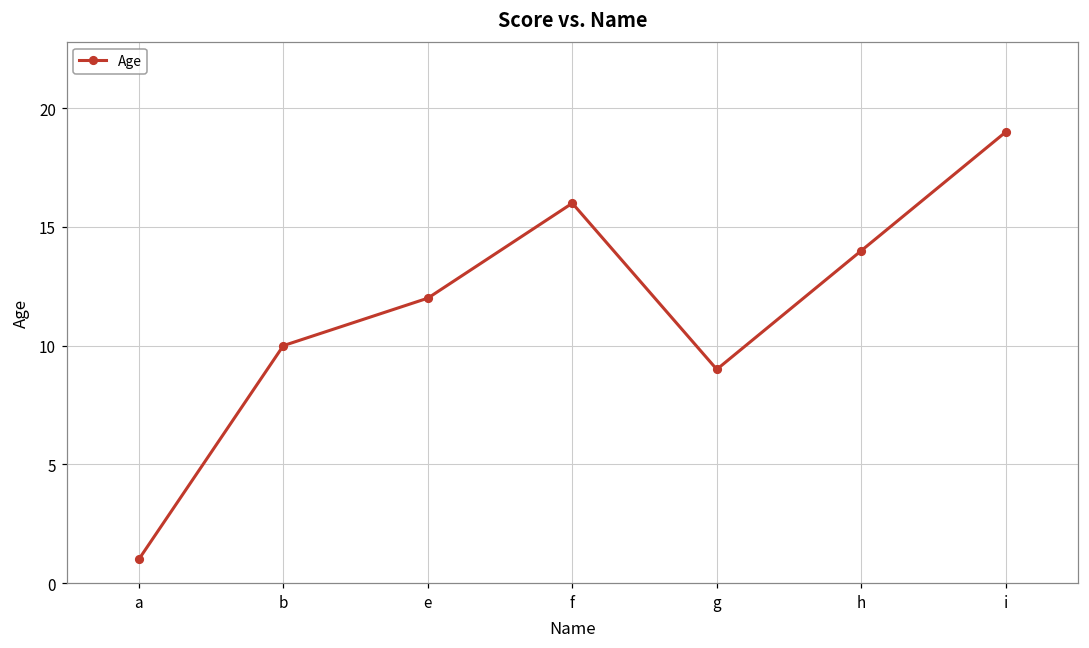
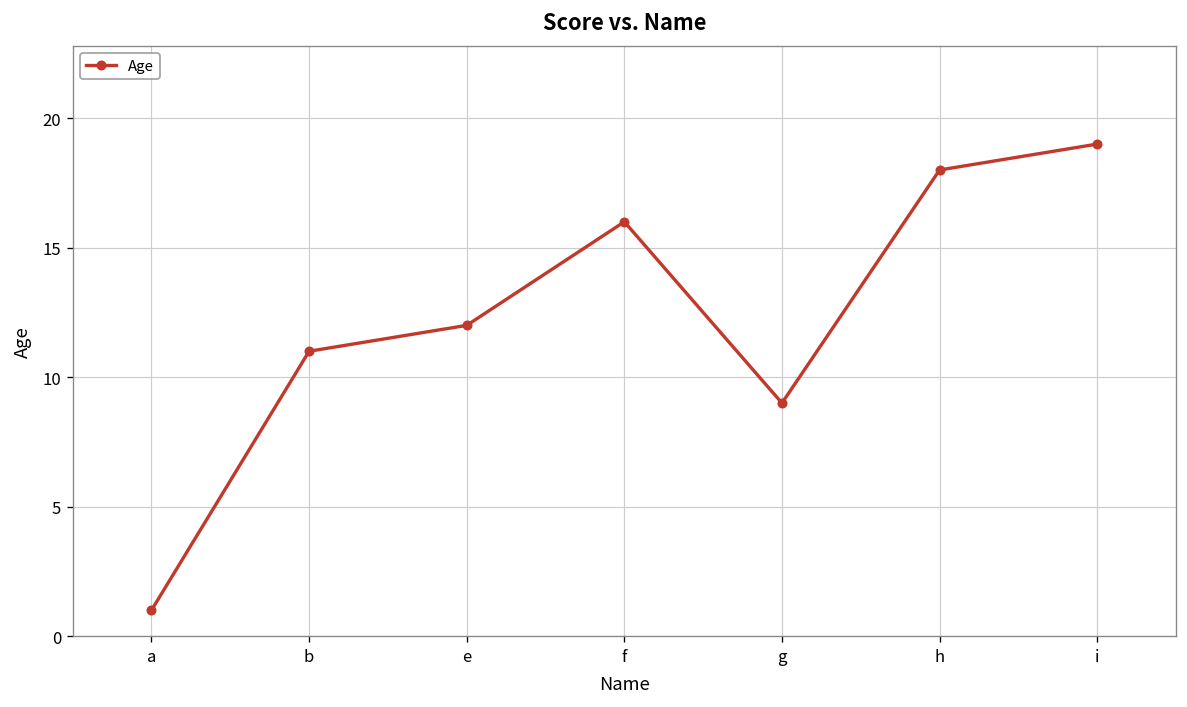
b: 10 -> 11
h: 14 -> 18
